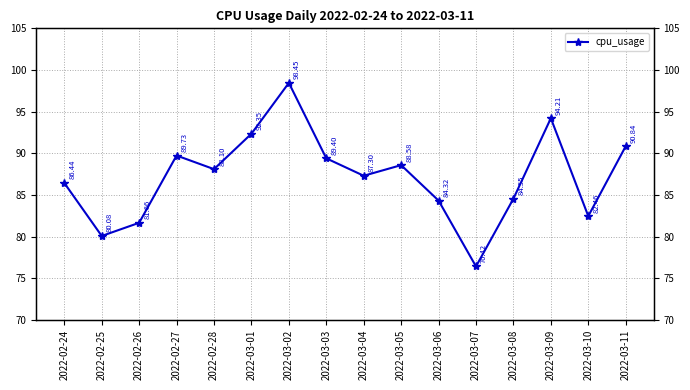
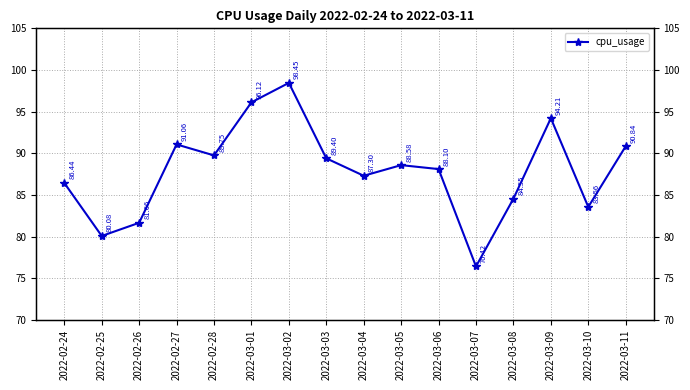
2022-02-27: 89.73 -> 91.06
2022-02-28: 88.10 -> 89.75
2022-03-01: 92.35 -> 96.12
2022-03-06: 84.32 -> 88.10
2022-03-10: 82.46 -> 83.56
